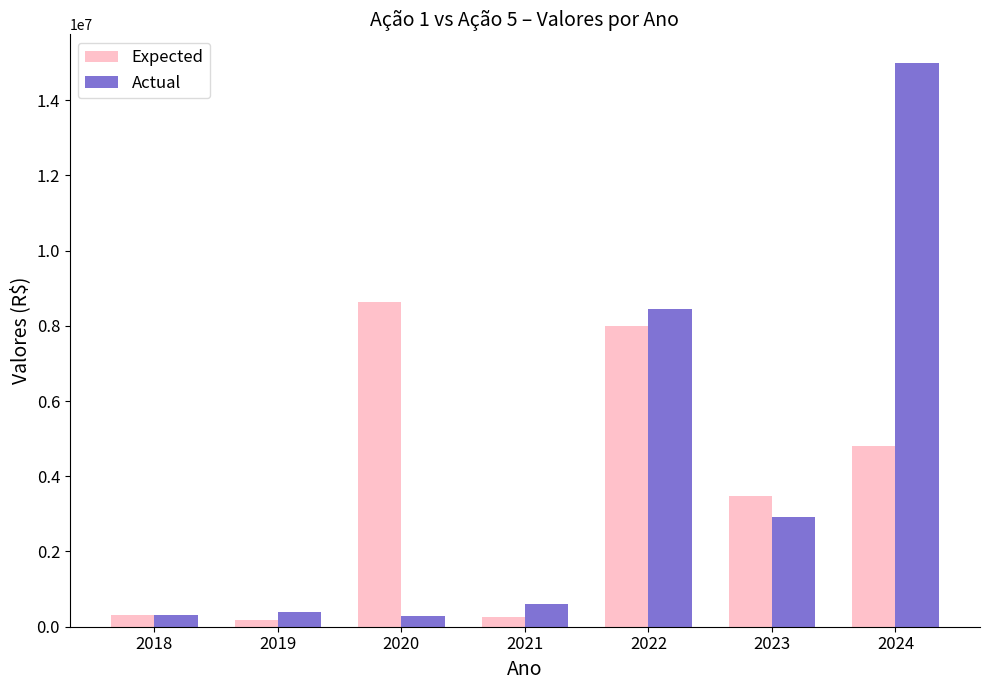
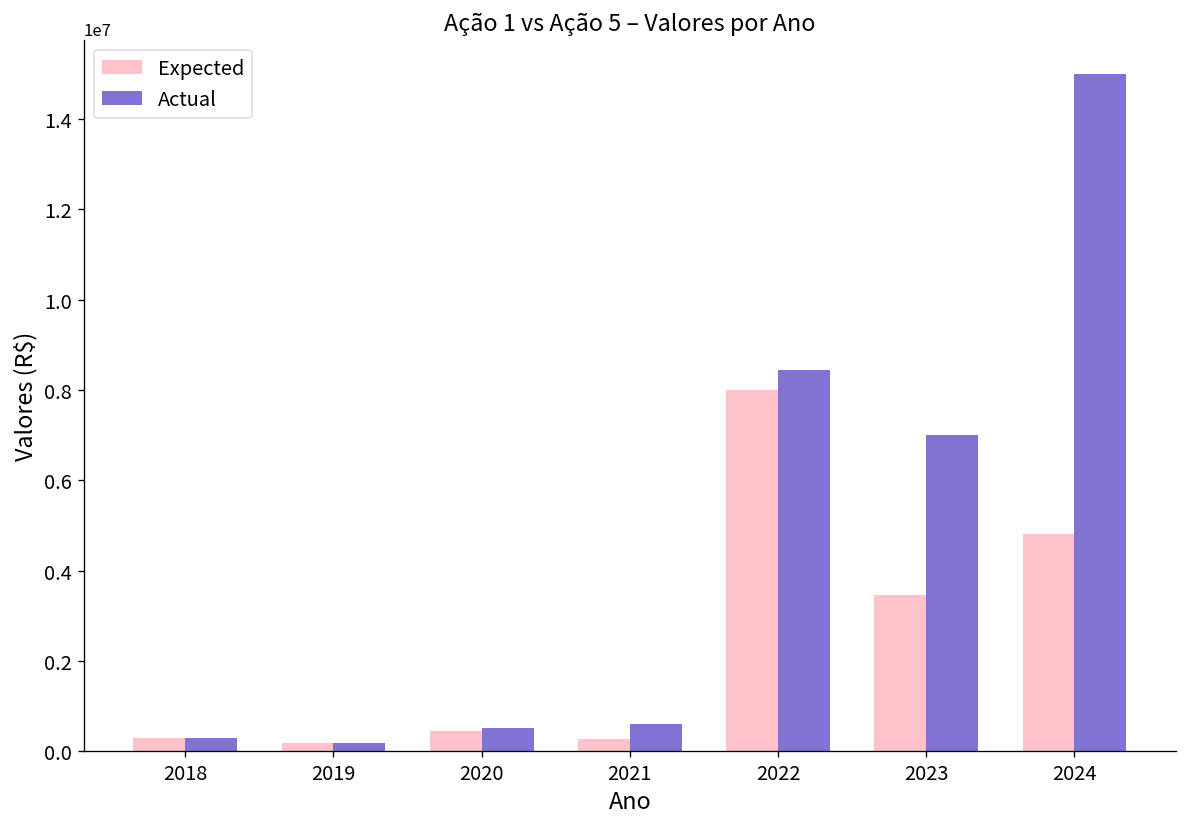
Actual, 2019: 400000 -> 200000
Expected, 2020: 8600000 -> 500000
Actual, 2020: 300000 -> 500000
Actual, 2023: 2900000 -> 7000000
